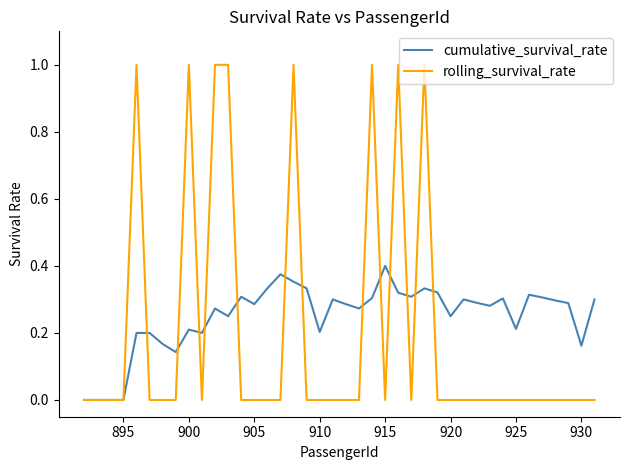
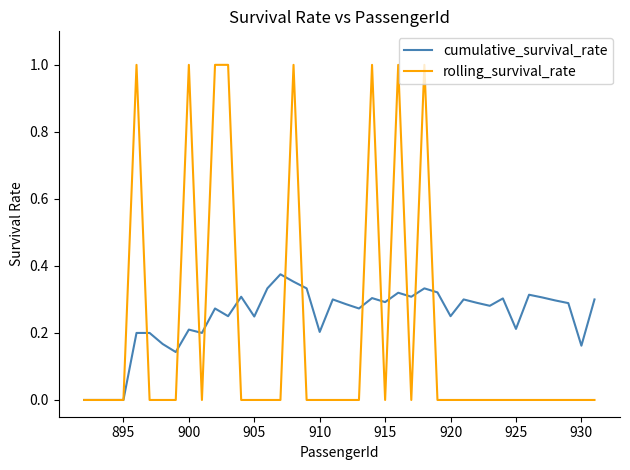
cumulative_survival_rate, 905: 0.29 -> 0.25
cumulative_survival_rate, 915: 0.40 -> 0.29
